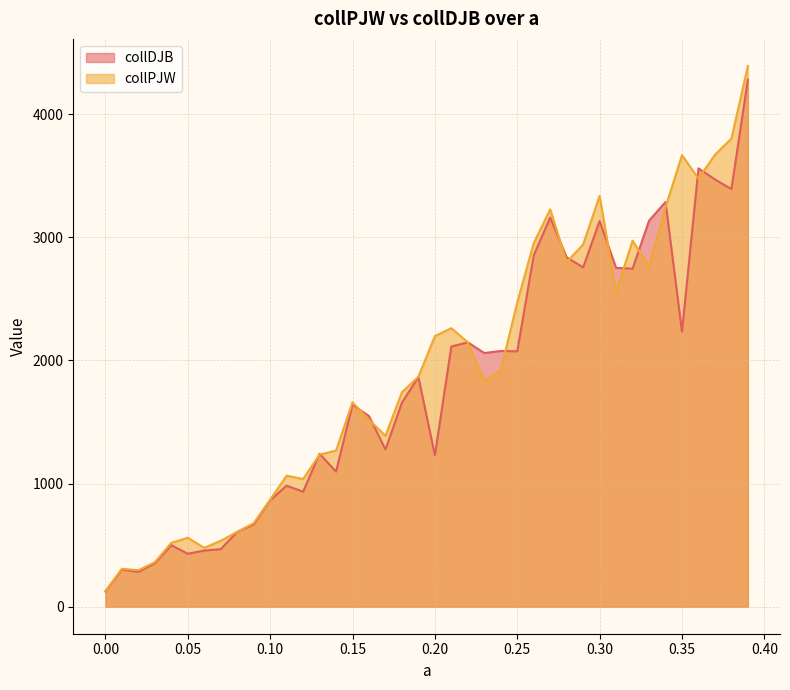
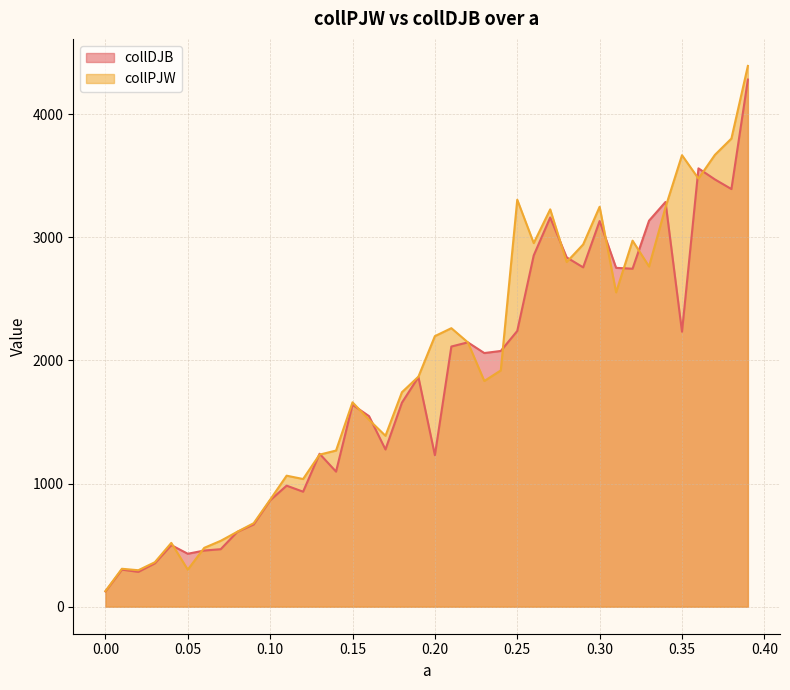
collPJW, 0.05: 560 -> 300
collDJB, 0.25: 2070 -> 2240
collPJW, 0.25: 2470 -> 3310
collPJW, 0.30: 3340 -> 3250
